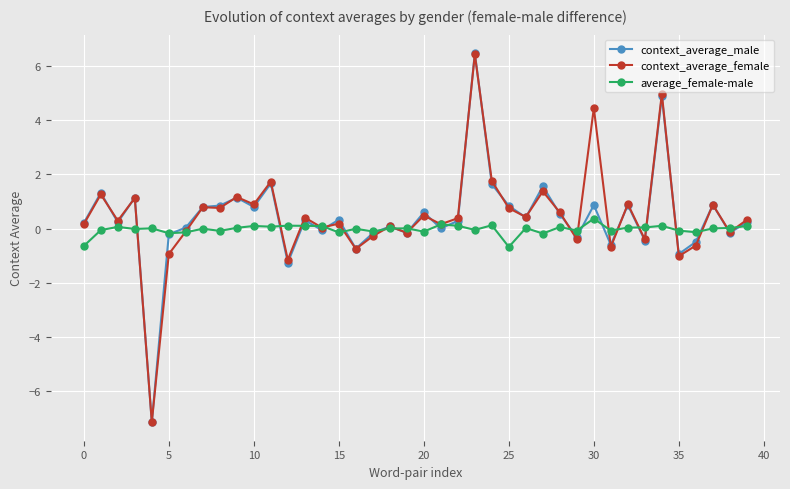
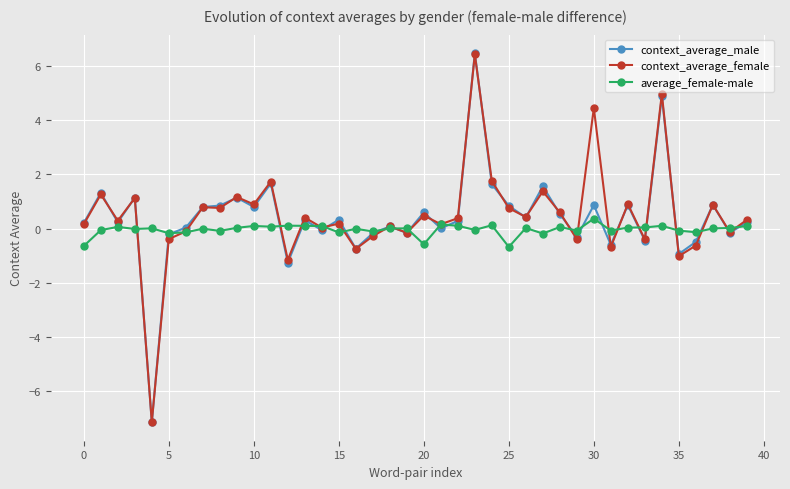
context_average_female, 5: -0.9 -> -0.4
average_female-male, 20: -0.1 -> -0.6
